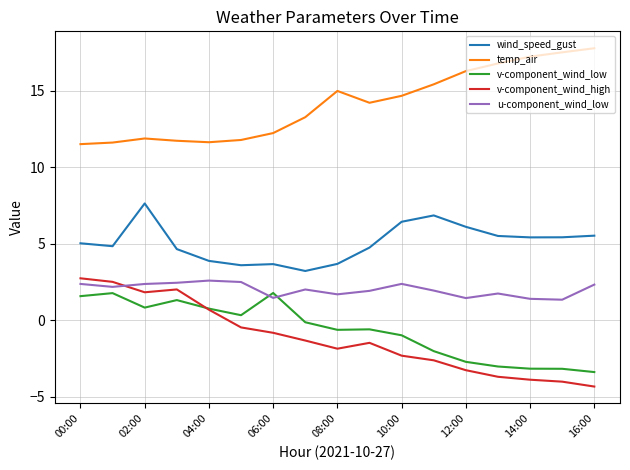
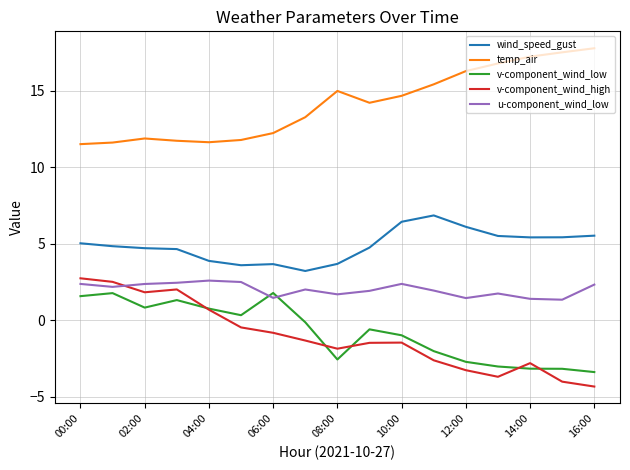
wind_speed_gust, 02:00: 7.6 -> 4.7
v-component_wind_low, 08:00: -0.6 -> -2.6
v-component_wind_high, 10:00: -2.3 -> -1.5
v-component_wind_high, 14:00: -3.9 -> -2.8
